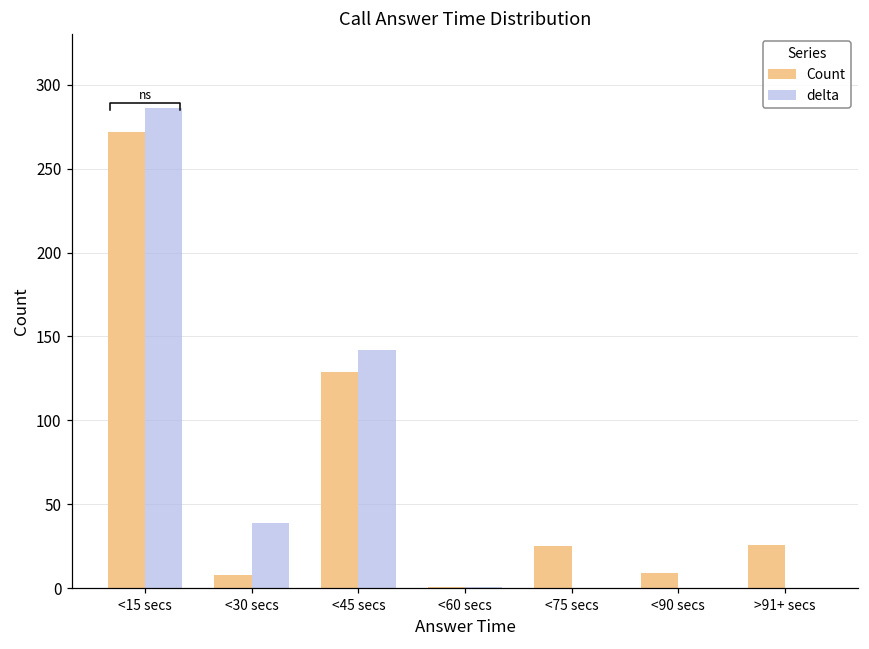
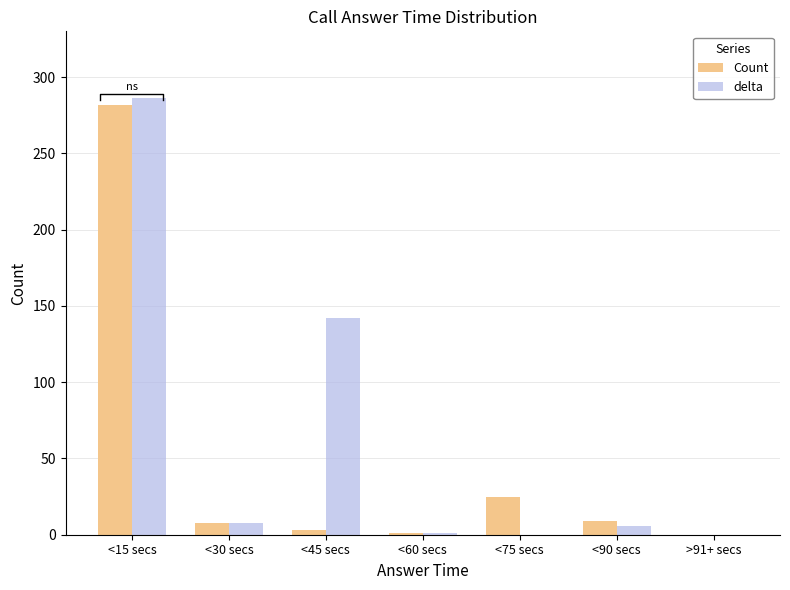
Count, <15 secs: 272 -> 282
delta, <30 secs: 39 -> 8
Count, <45 secs: 129 -> 3
delta, <90 secs: 0 -> 6
Count, >91+ secs: 26 -> 0
